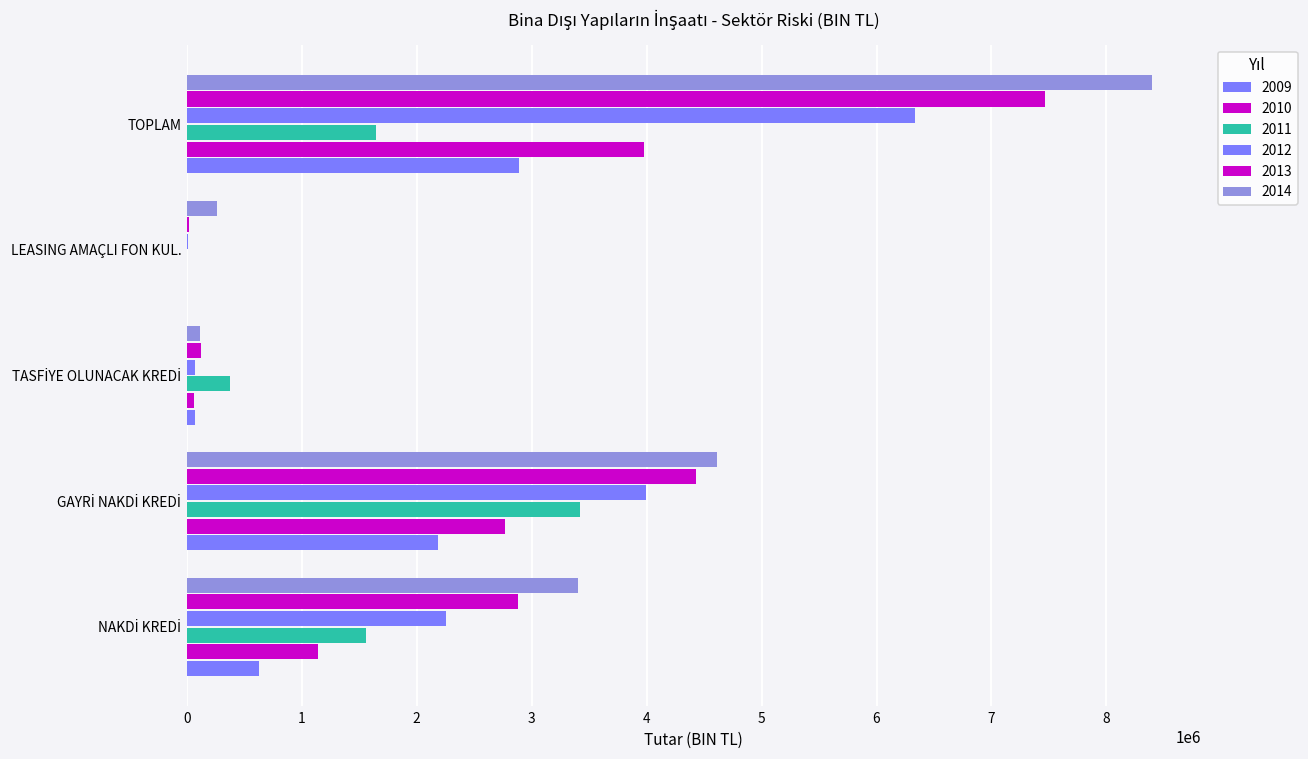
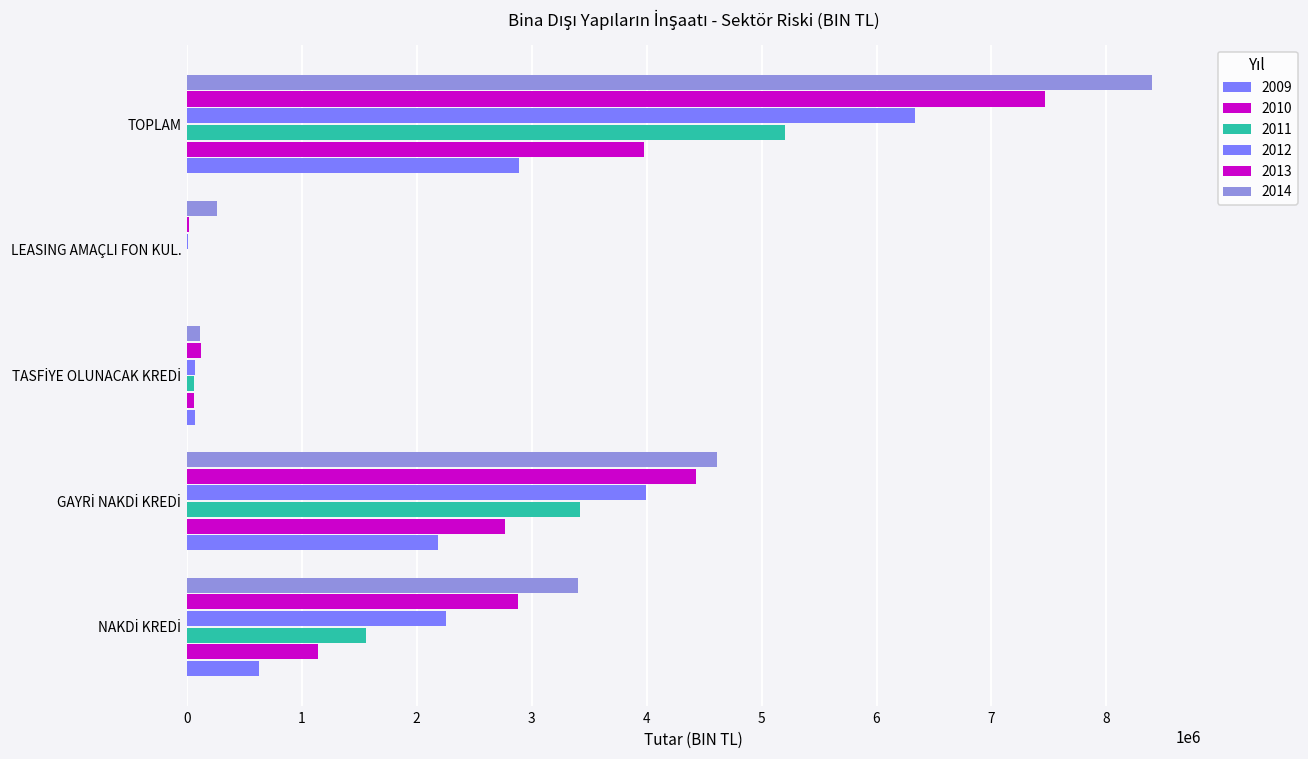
2011, TOPLAM: 1650000 -> 5200000
2011, TASFİYE OLUNACAK KREDİ: 370000 -> 60000
